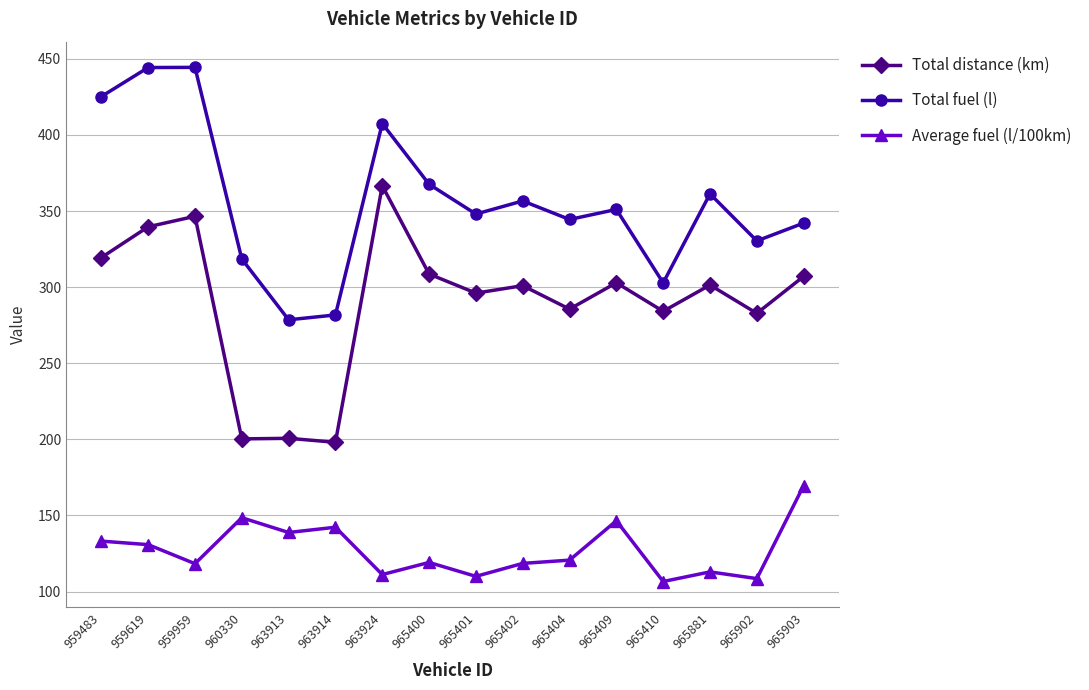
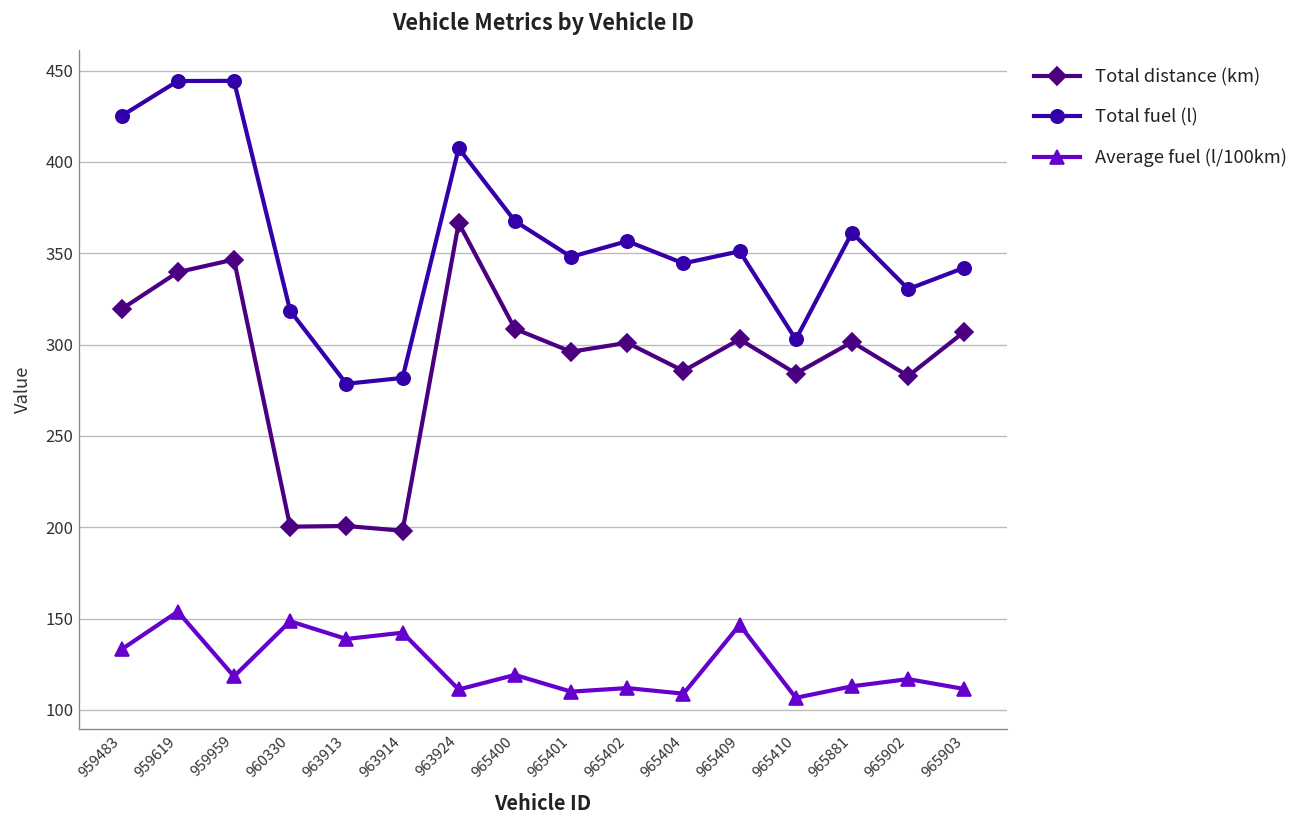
Average fuel (l/100km), 959619: 131 -> 154
Average fuel (l/100km), 965402: 118 -> 112
Average fuel (l/100km), 965404: 121 -> 109
Average fuel (l/100km), 965902: 109 -> 117
Average fuel (l/100km), 965903: 170 -> 111
